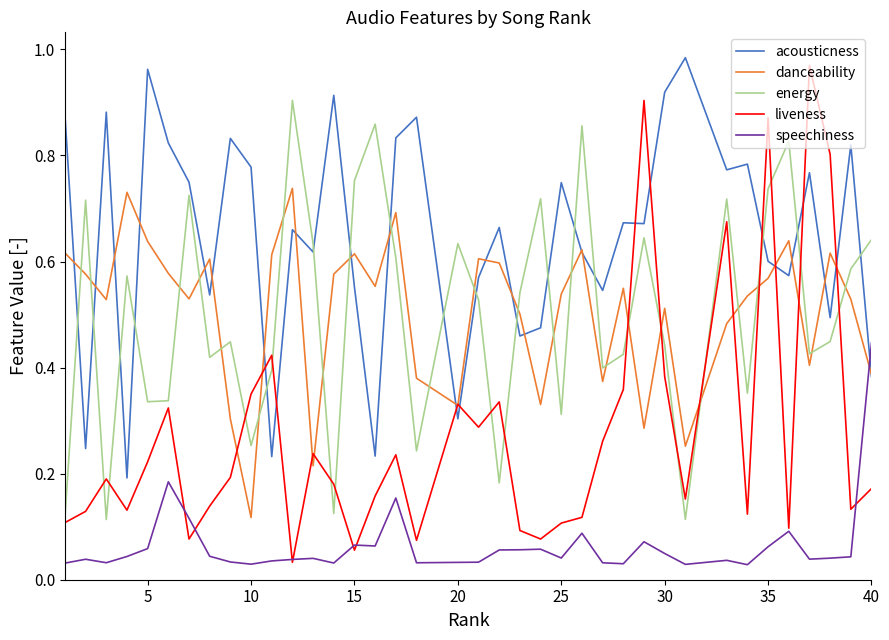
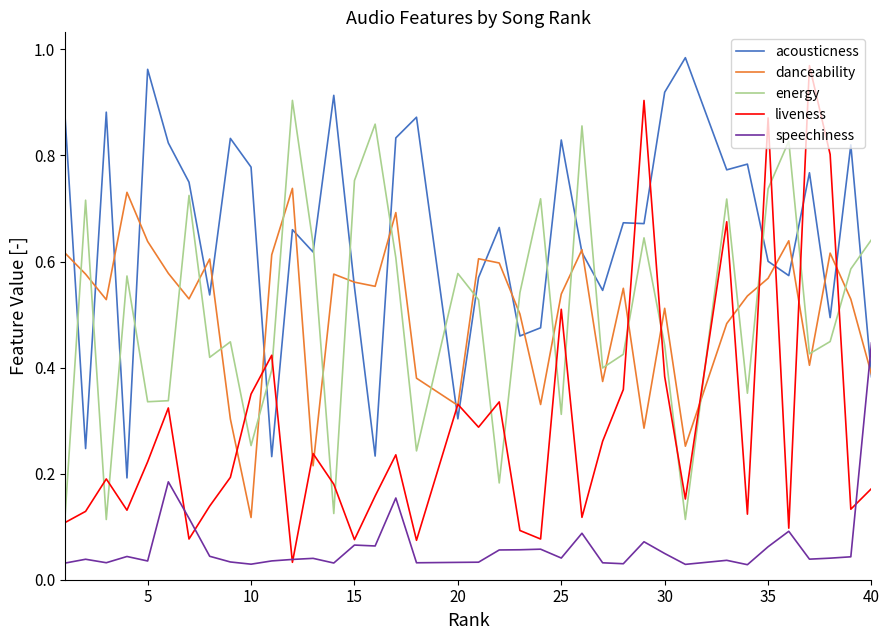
speechiness, 5: 0.06 -> 0.04
danceability, 15: 0.61 -> 0.56
liveness, 15: 0.06 -> 0.08
energy, 20: 0.63 -> 0.58
acousticness, 25: 0.75 -> 0.83
liveness, 25: 0.11 -> 0.51
